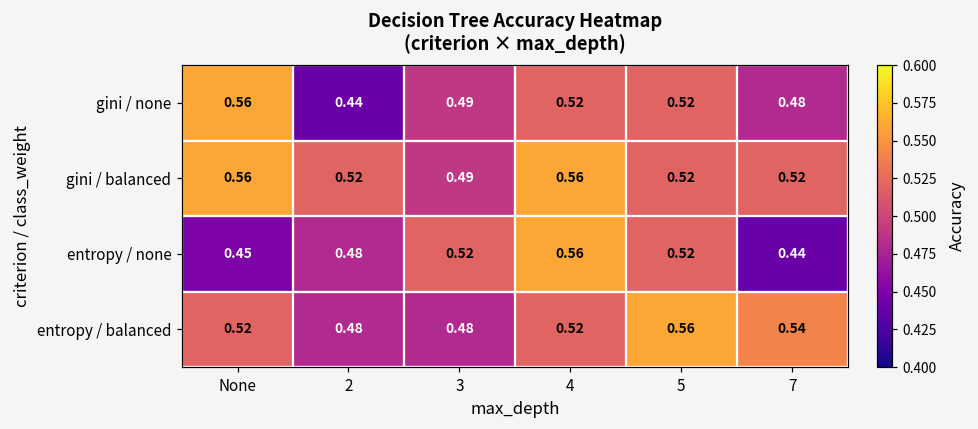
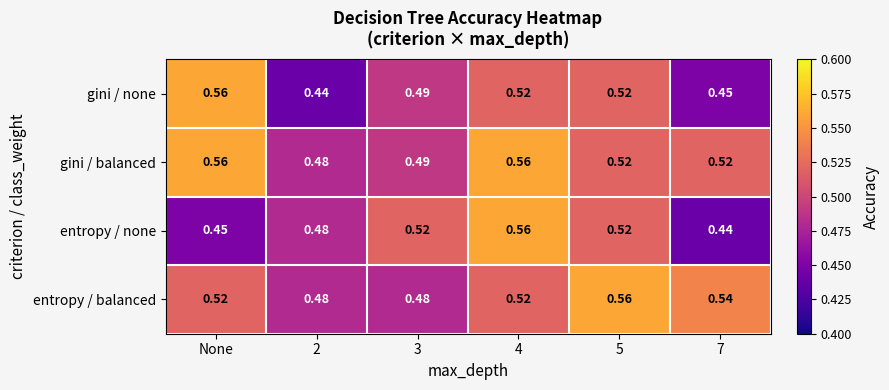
gini / none, 7: 0.48 -> 0.45
gini / balanced, 2: 0.52 -> 0.48
